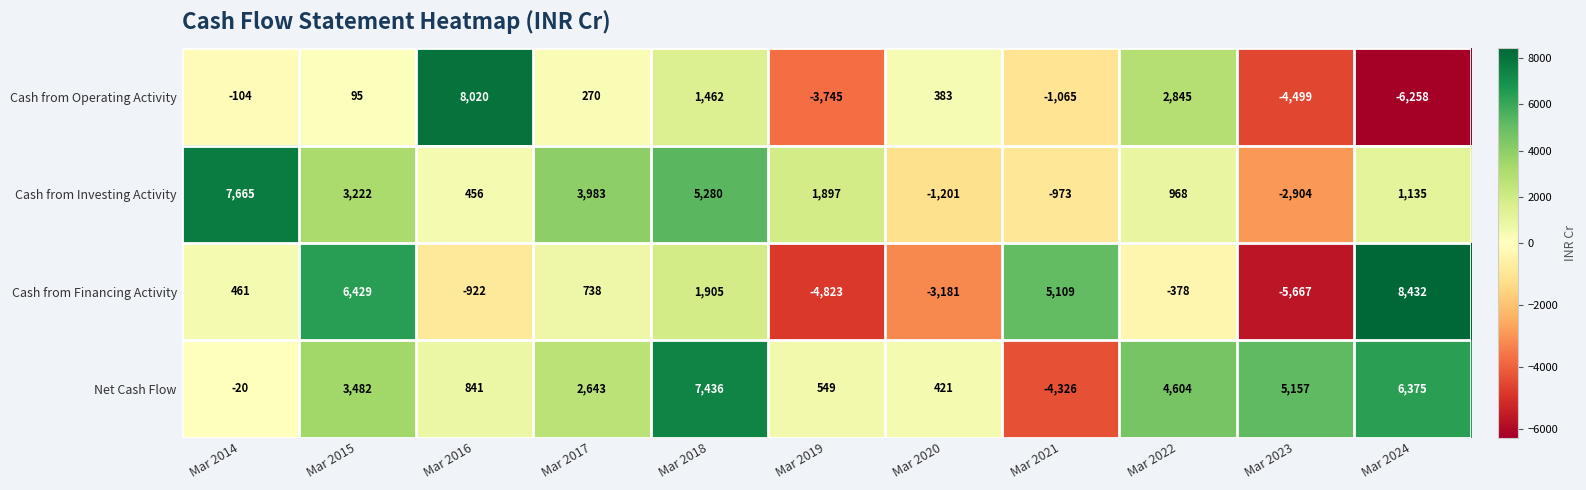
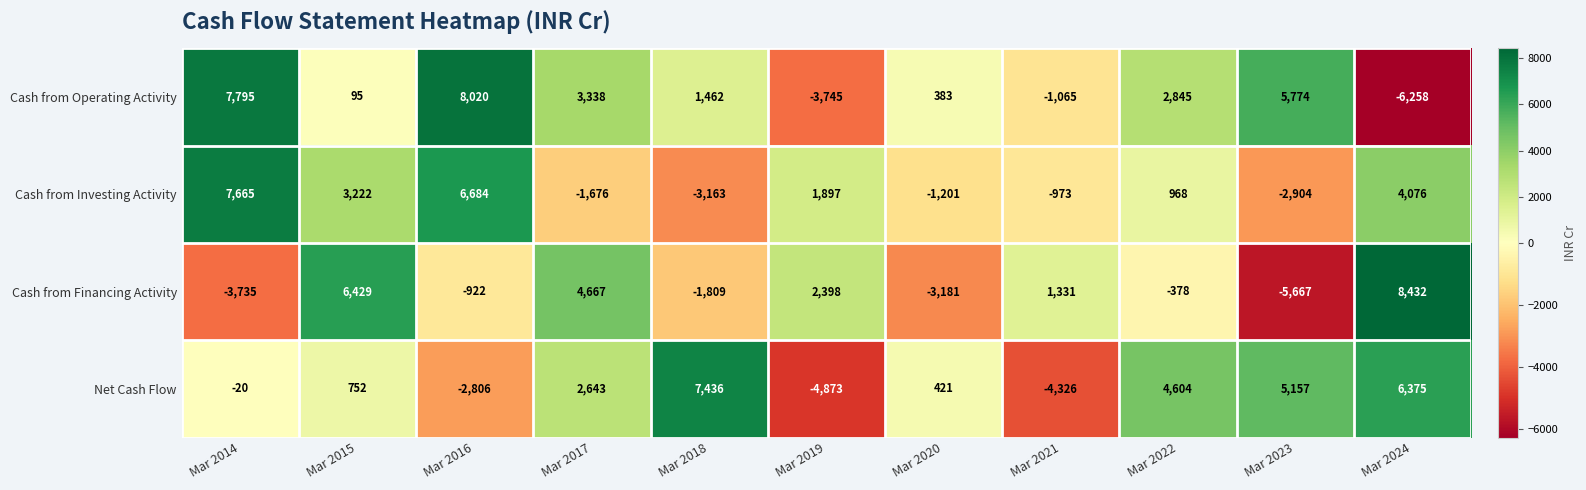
Cash from Operating Activity, Mar 2014: -104 -> 7,795
Cash from Operating Activity, Mar 2017: 270 -> 3,338
Cash from Operating Activity, Mar 2023: -4,499 -> 5,774
Cash from Investing Activity, Mar 2016: 456 -> 6,684
Cash from Investing Activity, Mar 2017: 3,983 -> -1,676
Cash from Investing Activity, Mar 2018: 5,280 -> -3,163
Cash from Investing Activity, Mar 2024: 1,135 -> 4,076
Cash from Financing Activity, Mar 2014: 461 -> -3,735
Cash from Financing Activity, Mar 2017: 738 -> 4,667
Cash from Financing Activity, Mar 2018: 1,905 -> -1,809
Cash from Financing Activity, Mar 2019: -4,823 -> 2,398
Cash from Financing Activity, Mar 2021: 5,109 -> 1,331
Net Cash Flow, Mar 2015: 3,482 -> 752
Net Cash Flow, Mar 2016: 841 -> -2,806
Net Cash Flow, Mar 2019: 549 -> -4,873
